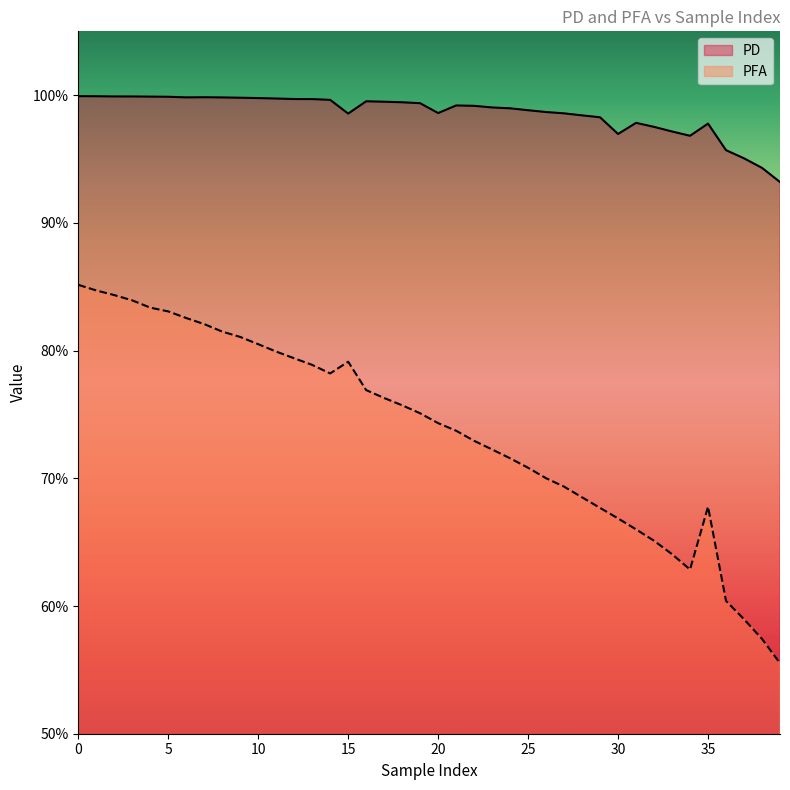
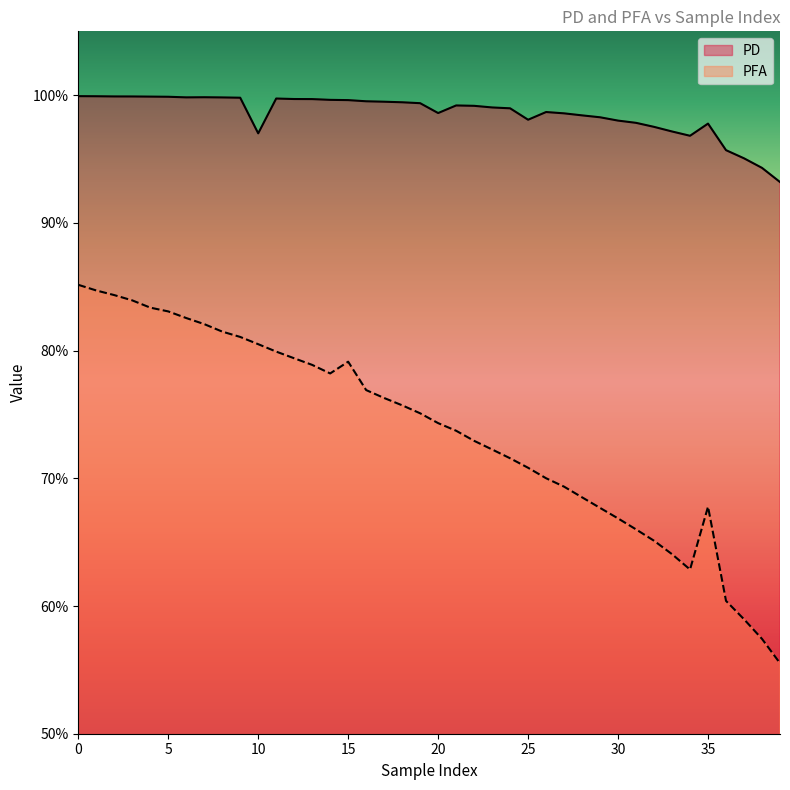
PD, 10: 99.8% -> 97.0%
PD, 15: 98.6% -> 99.6%
PD, 25: 98.8% -> 98.1%
PD, 30: 97.0% -> 98.0%
